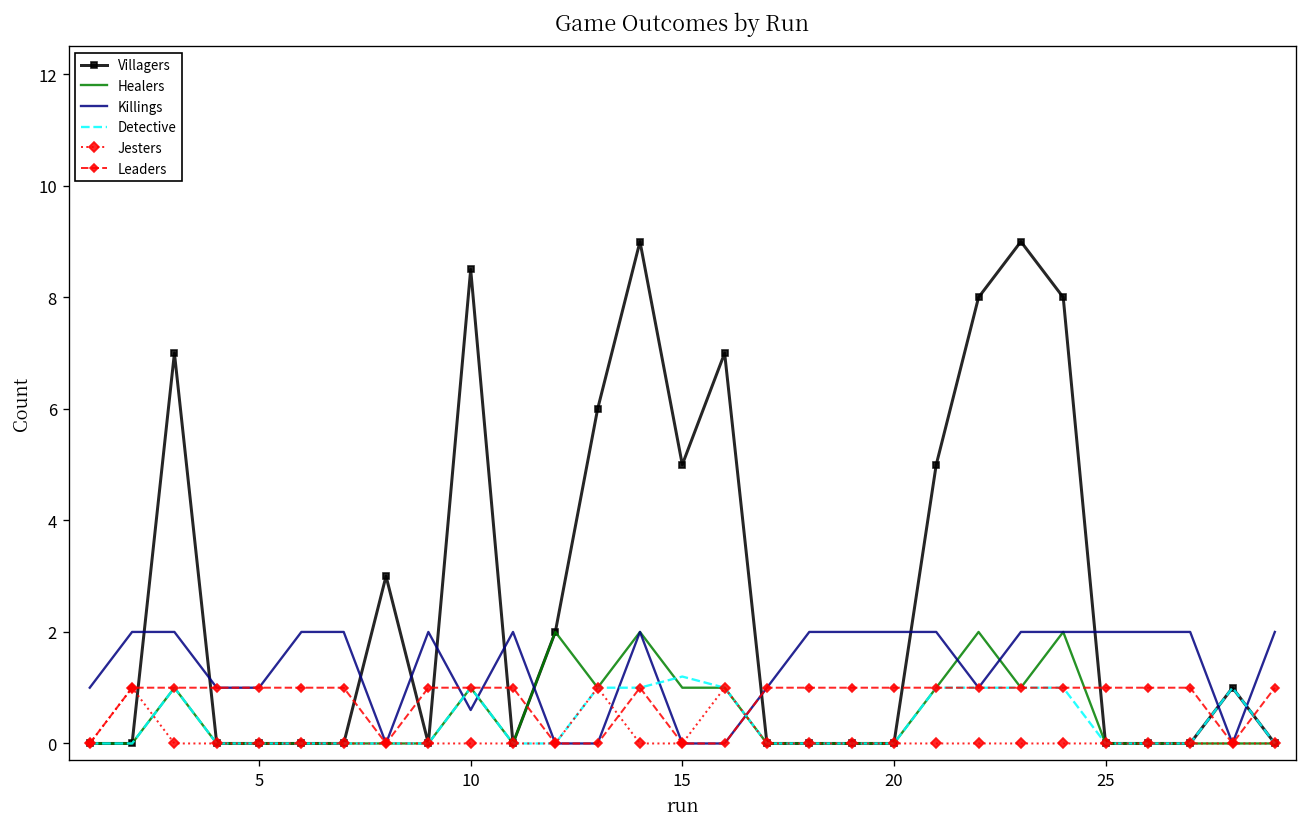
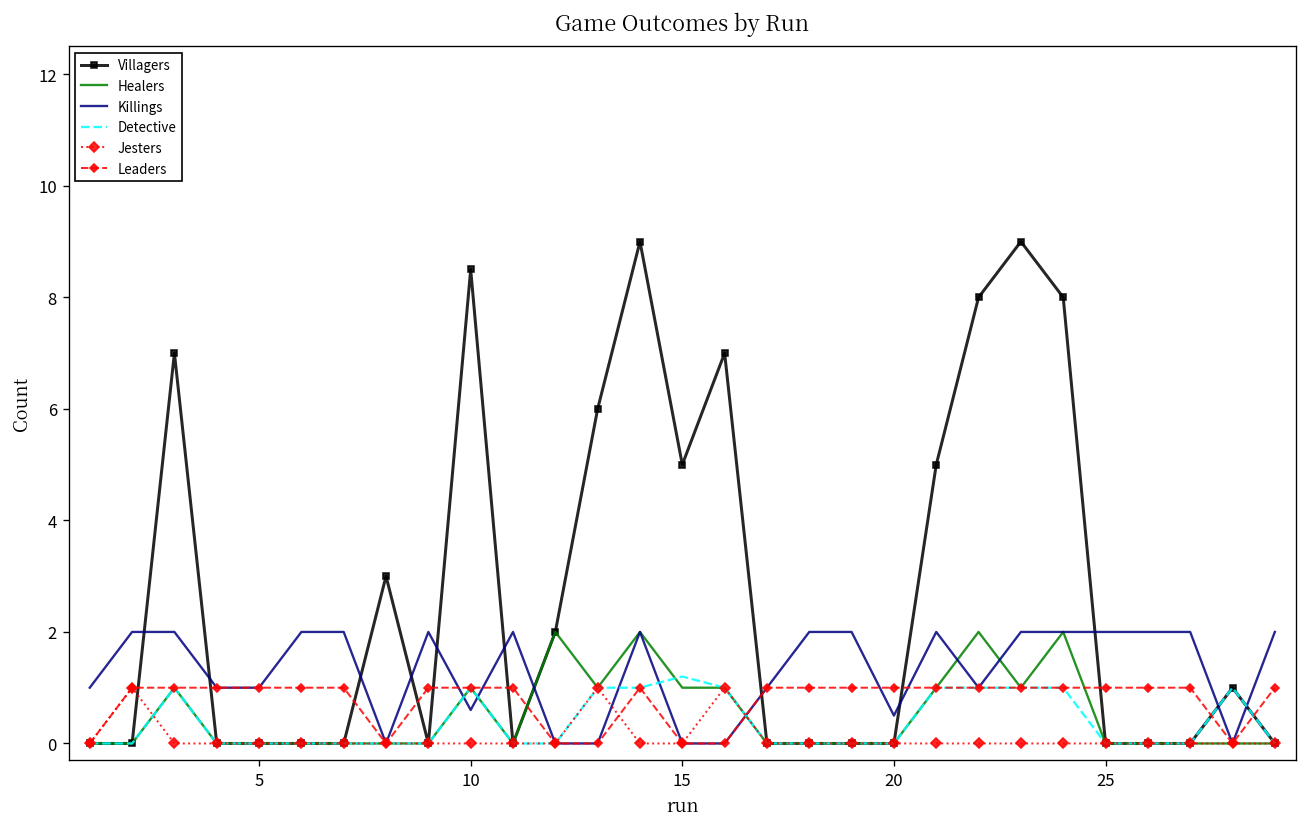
Killings, 20: 2.0 -> 0.5
